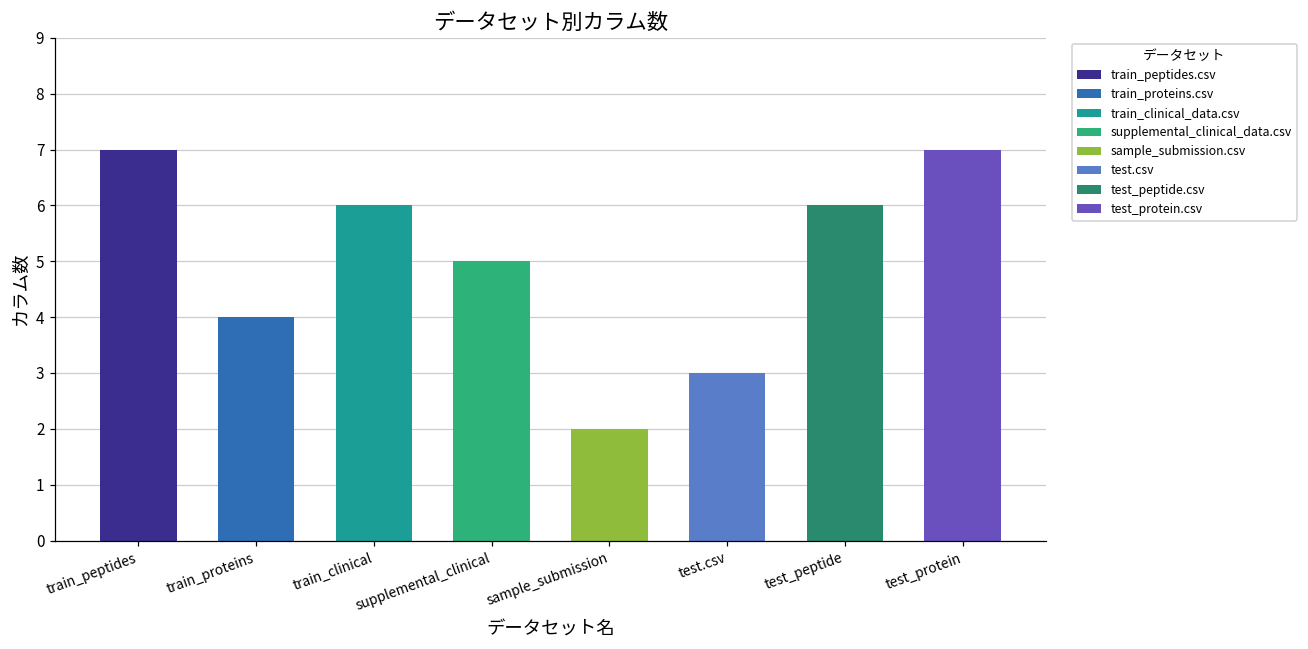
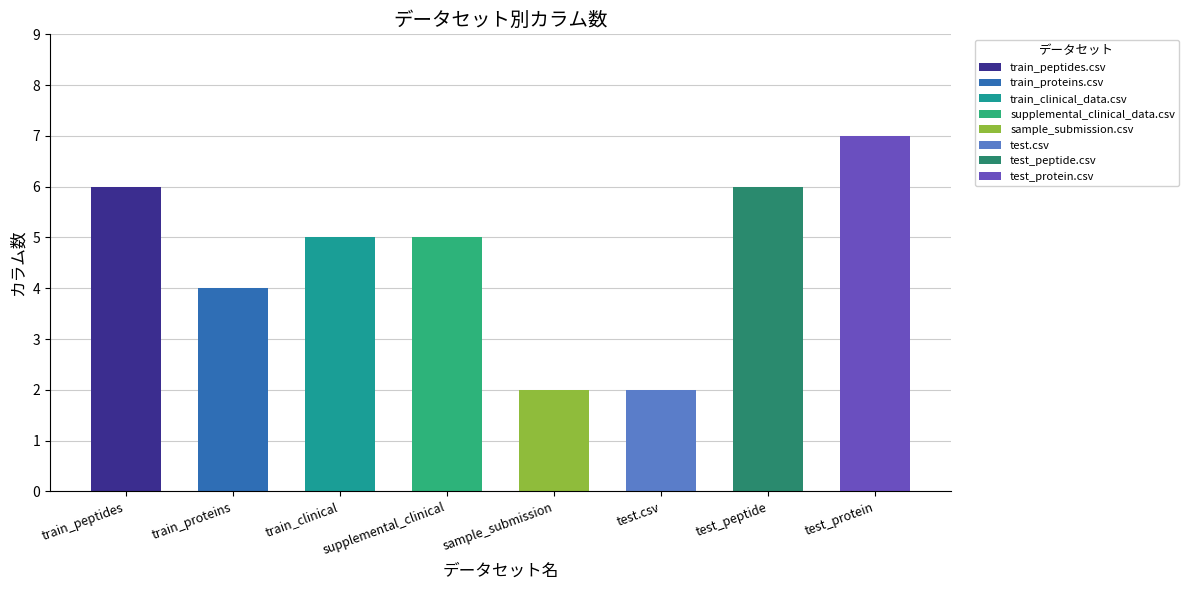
train_peptides: 7 -> 6
train_clinical: 6 -> 5
test.csv: 3 -> 2
